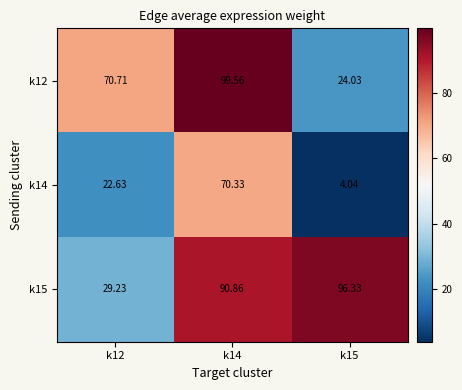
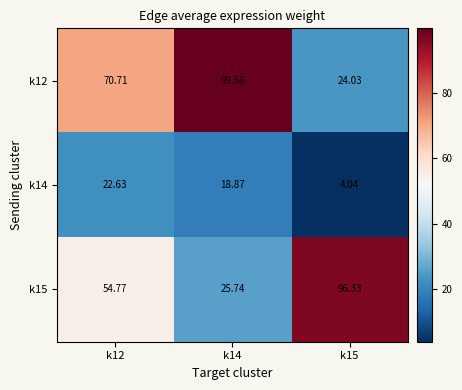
k14, k14: 70.33 -> 18.87
k15, k12: 29.23 -> 54.77
k15, k14: 90.86 -> 25.74
